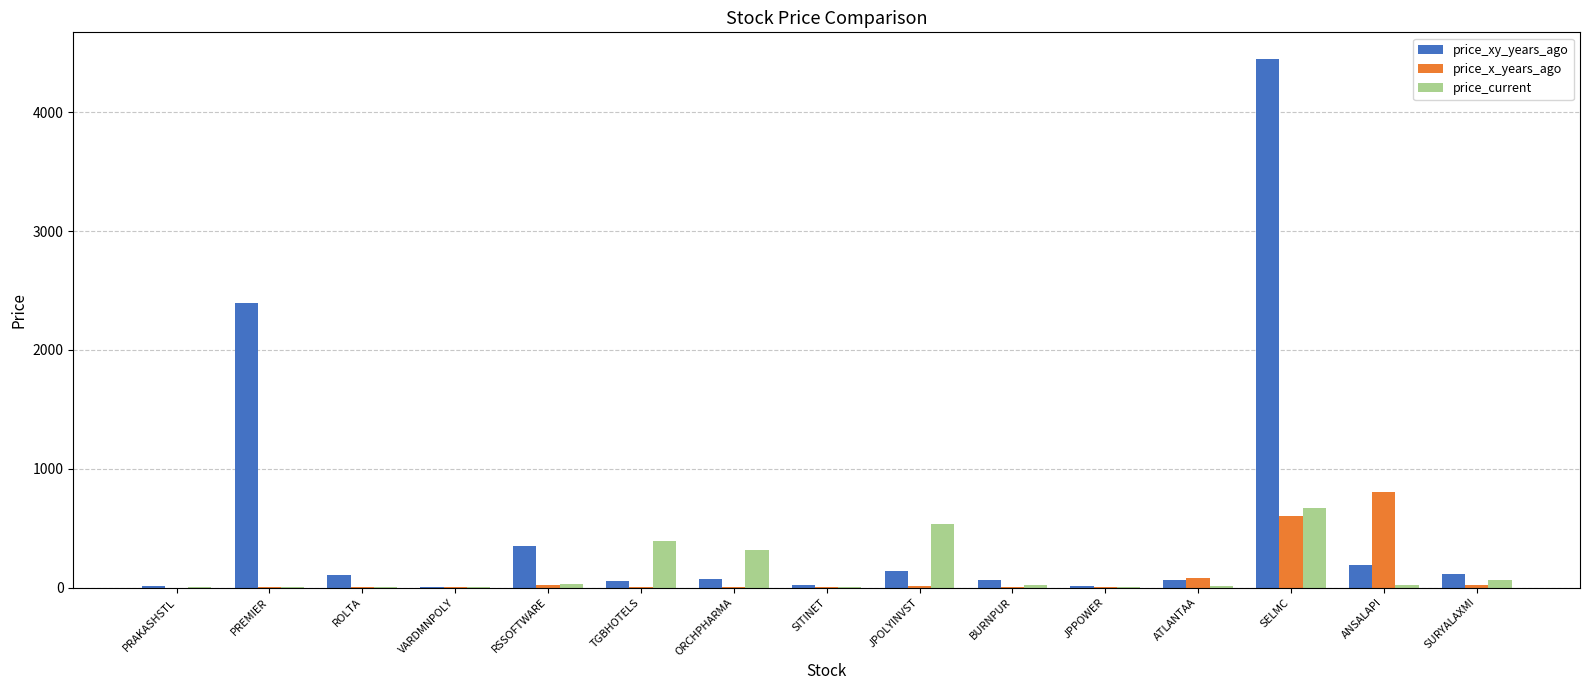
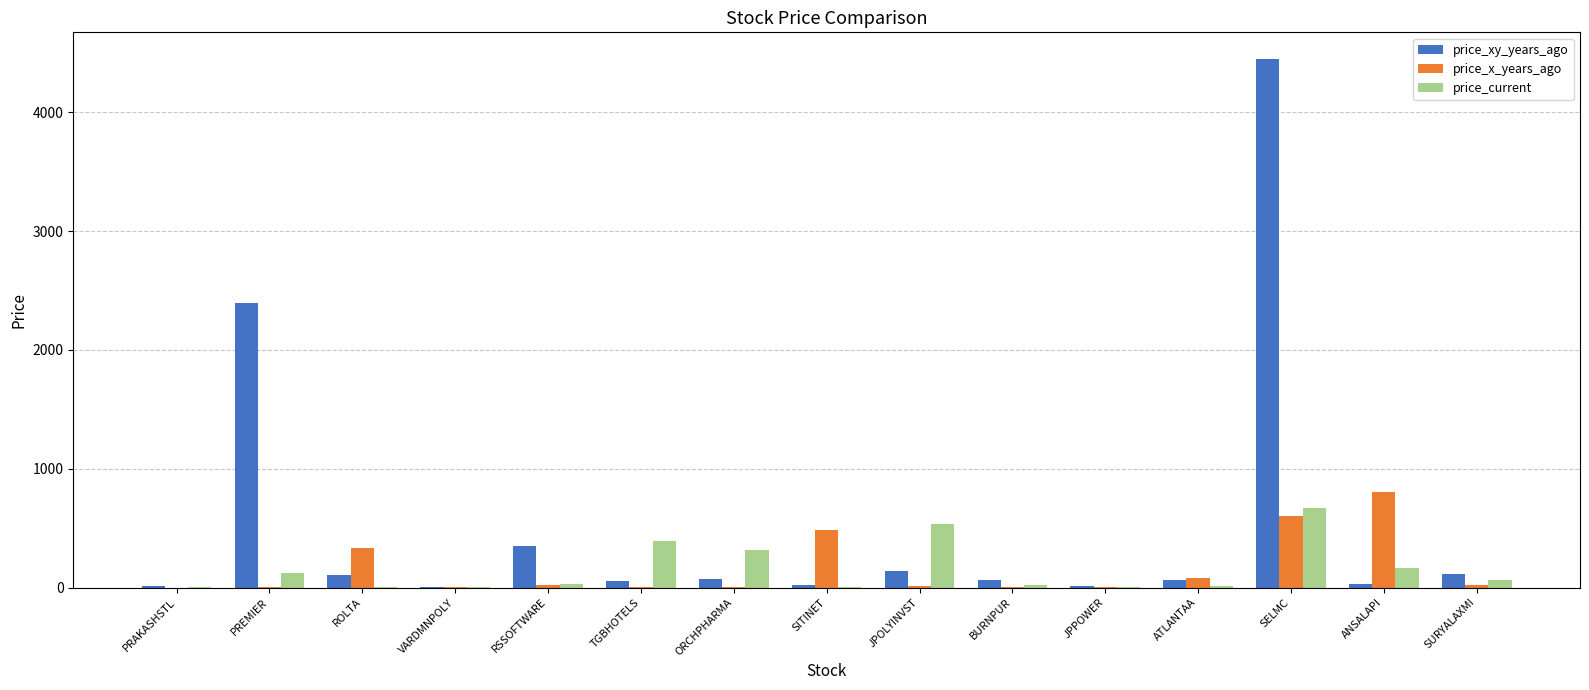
price_current, PREMIER: 0 -> 120
price_x_years_ago, ROLTA: 10 -> 330
price_x_years_ago, SITINET: 0 -> 480
price_xy_years_ago, ANSALAPI: 190 -> 30
price_current, ANSALAPI: 20 -> 160
